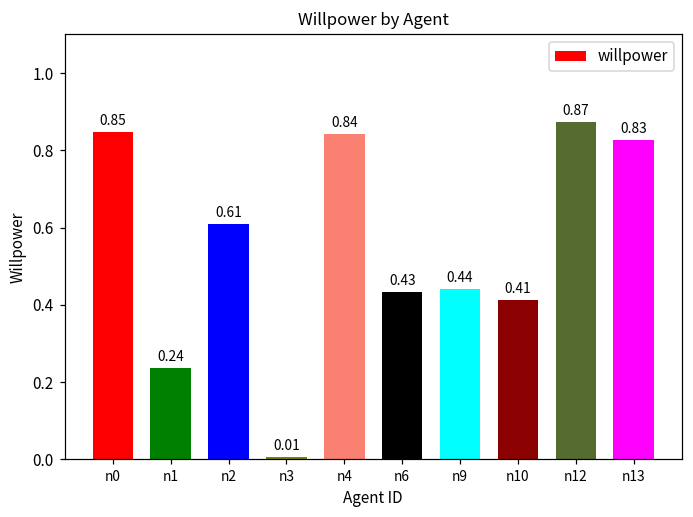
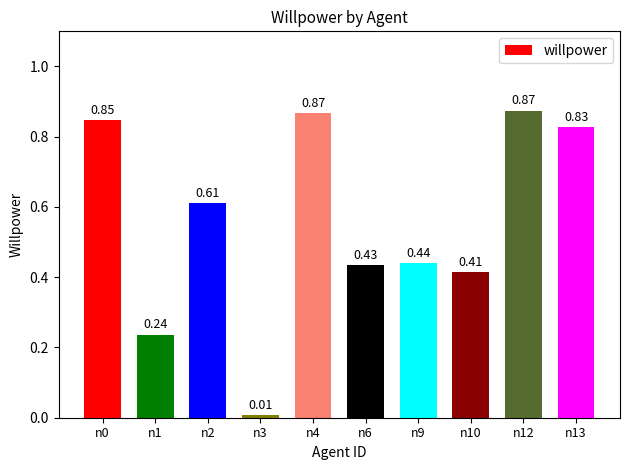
n4: 0.84 -> 0.87
